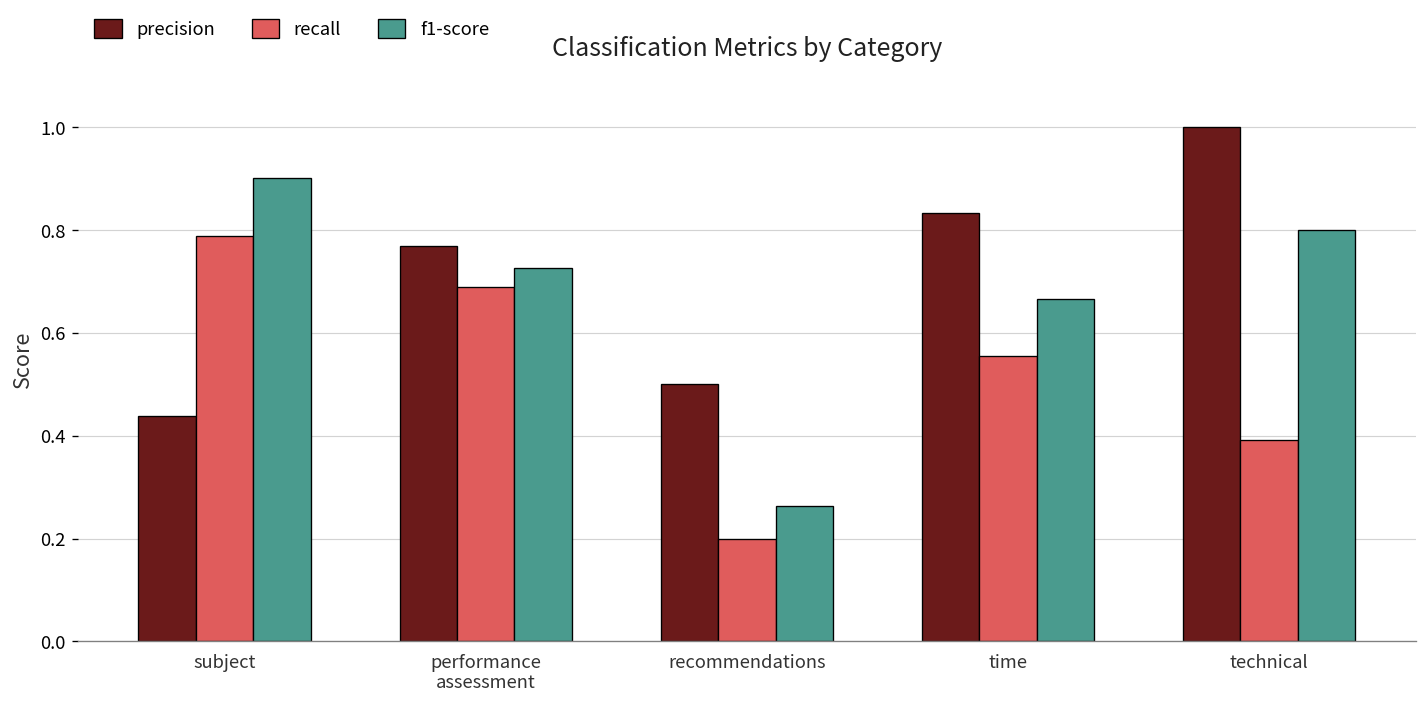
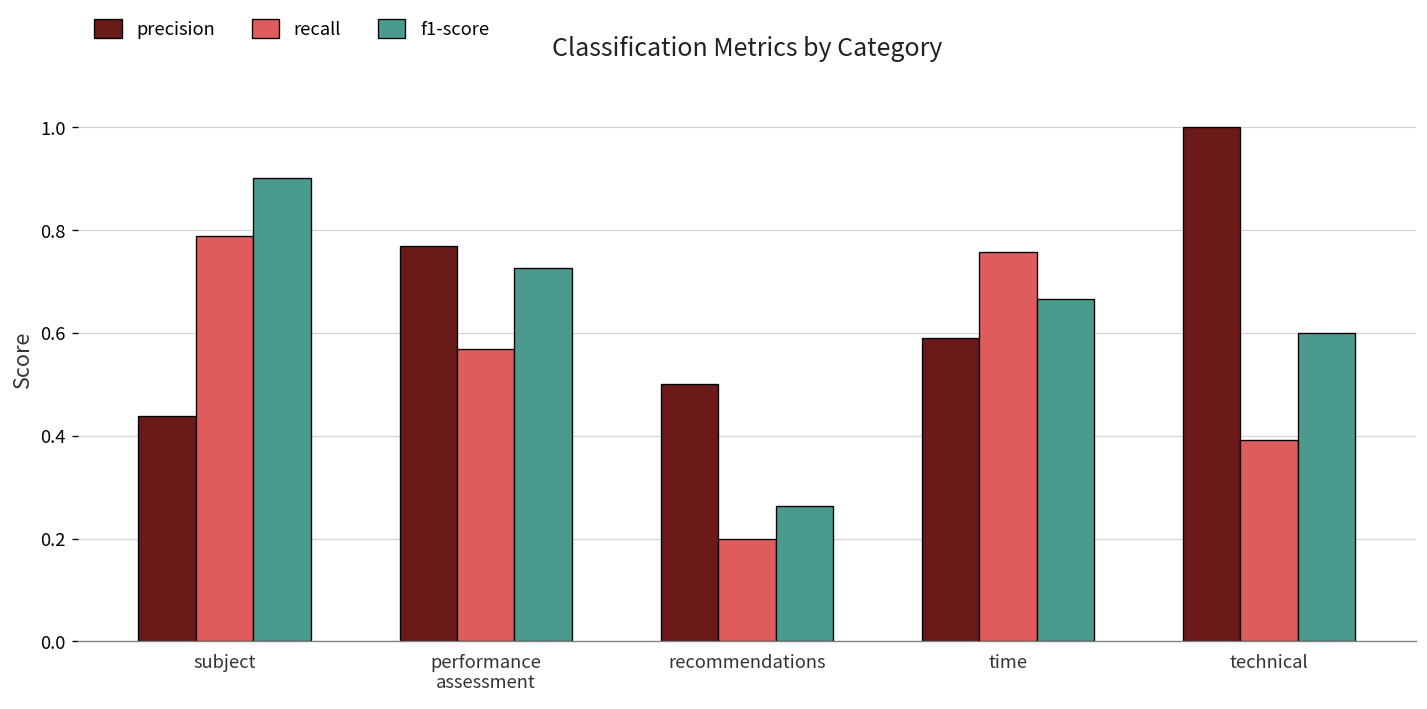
recall, performance assessment: 0.69 -> 0.57
precision, time: 0.83 -> 0.59
recall, time: 0.56 -> 0.76
f1-score, technical: 0.8 -> 0.6
